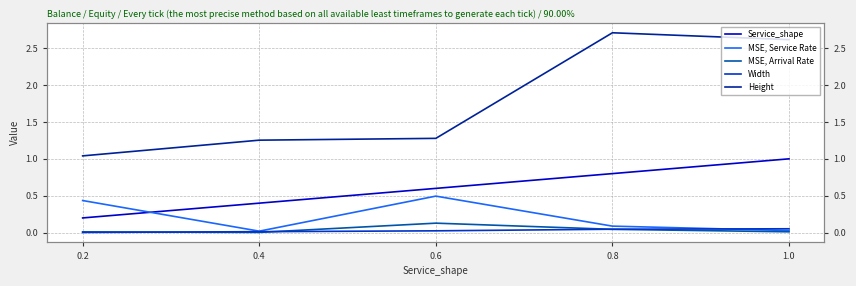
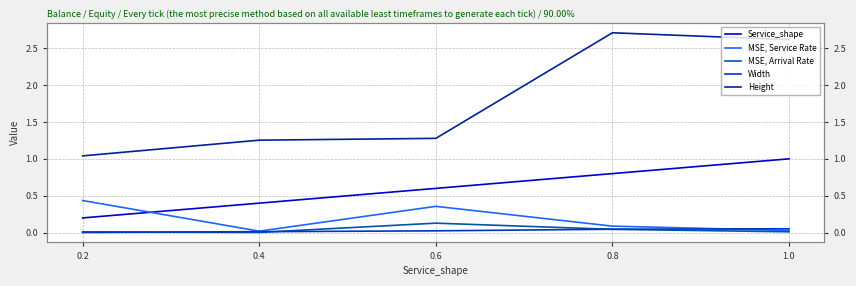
MSE, Service Rate, 0.6: 0.5 -> 0.4
